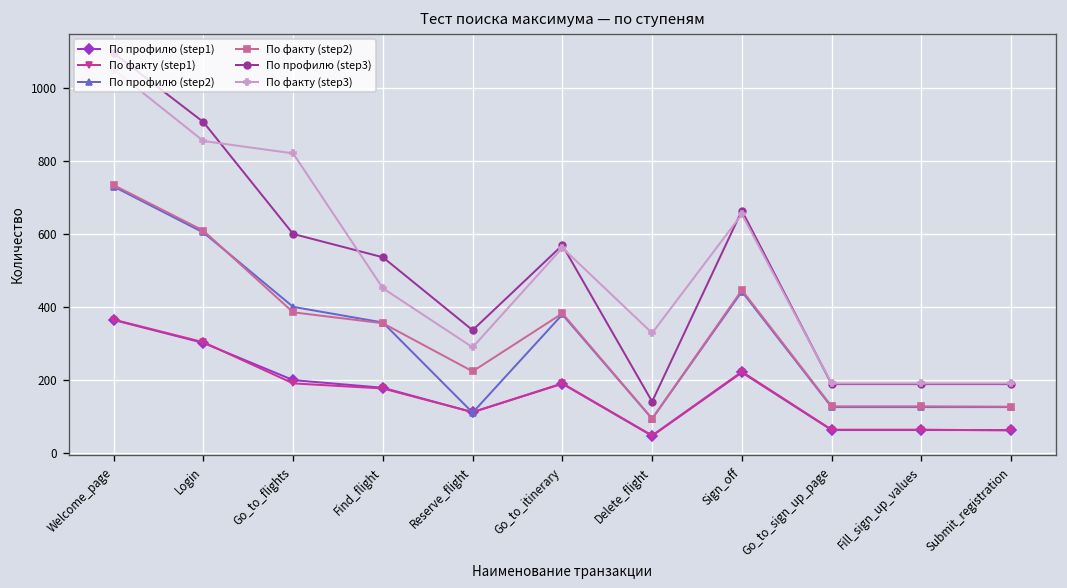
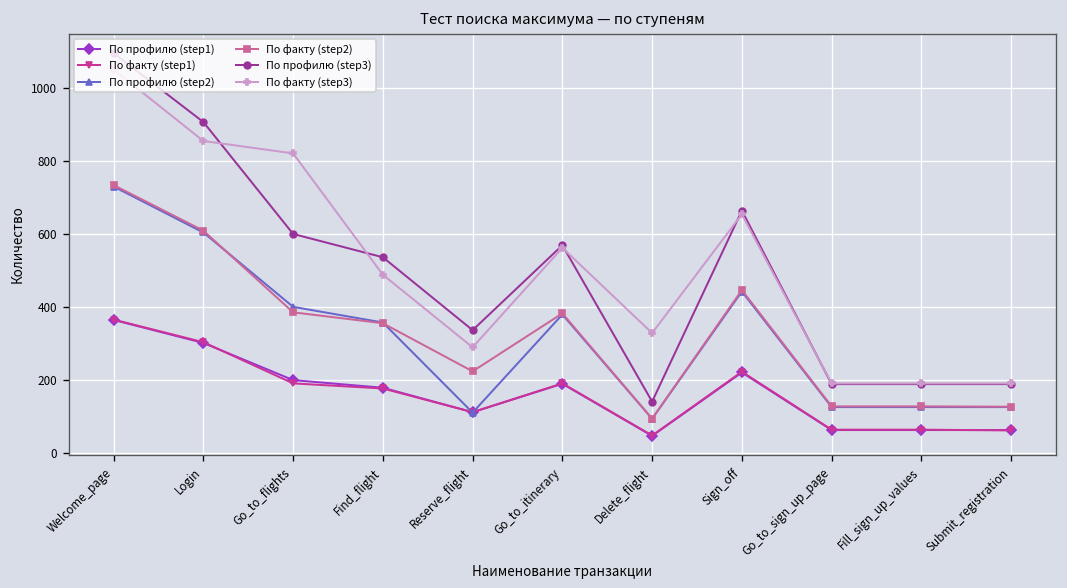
По факту (step3), Find_flight: 450 -> 490
